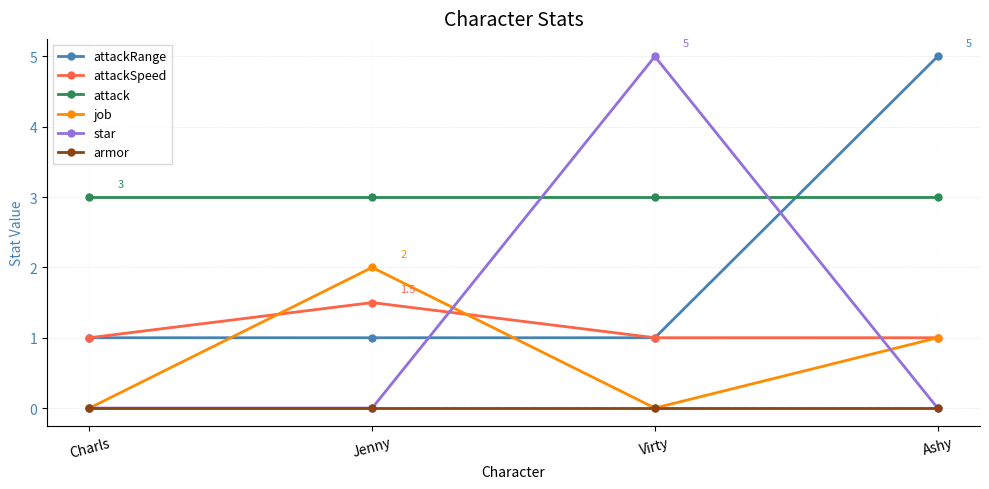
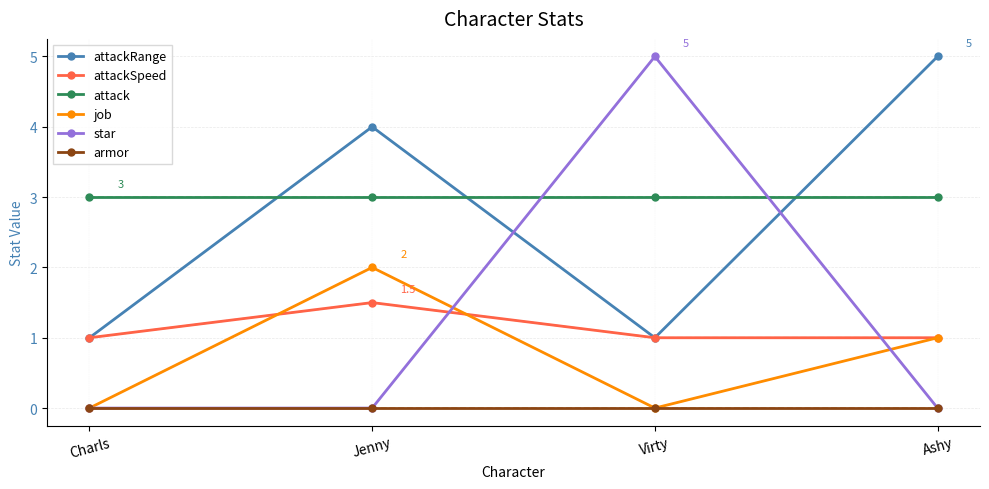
attackRange, Jenny: 1 -> 4
